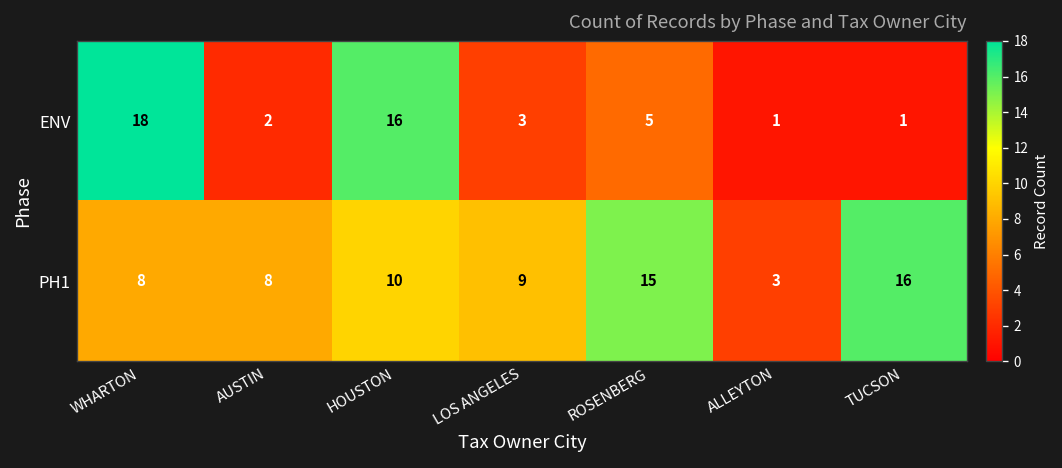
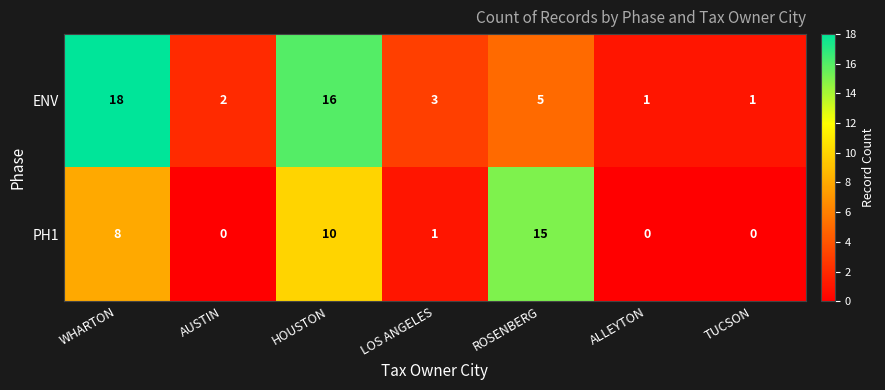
PH1, AUSTIN: 8 -> 0
PH1, LOS ANGELES: 9 -> 1
PH1, ALLEYTON: 3 -> 0
PH1, TUCSON: 16 -> 0
